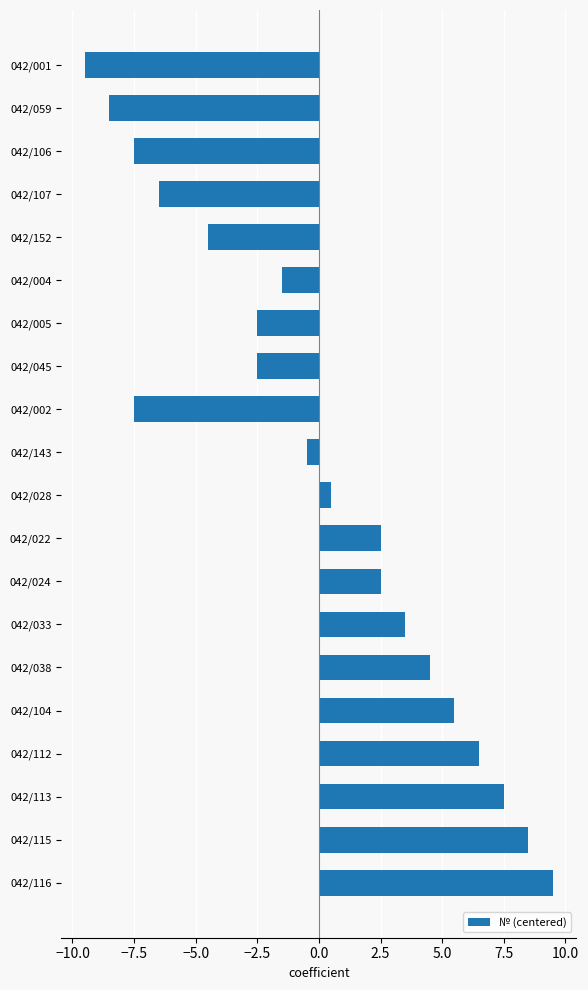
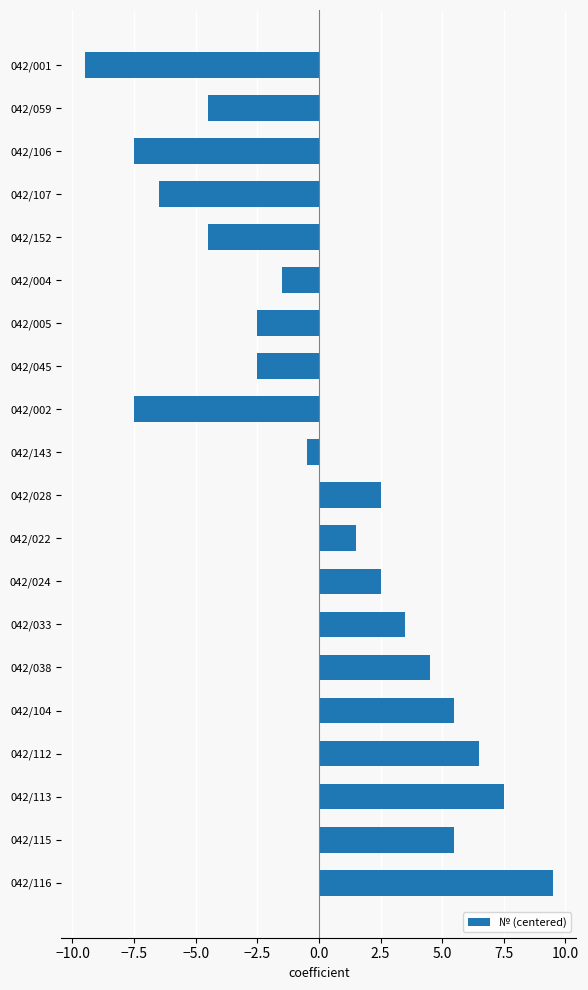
042/059: -8.5 -> -4.5
042/028: 0.5 -> 2.5
042/022: 2.5 -> 1.5
042/115: 8.5 -> 5.5
